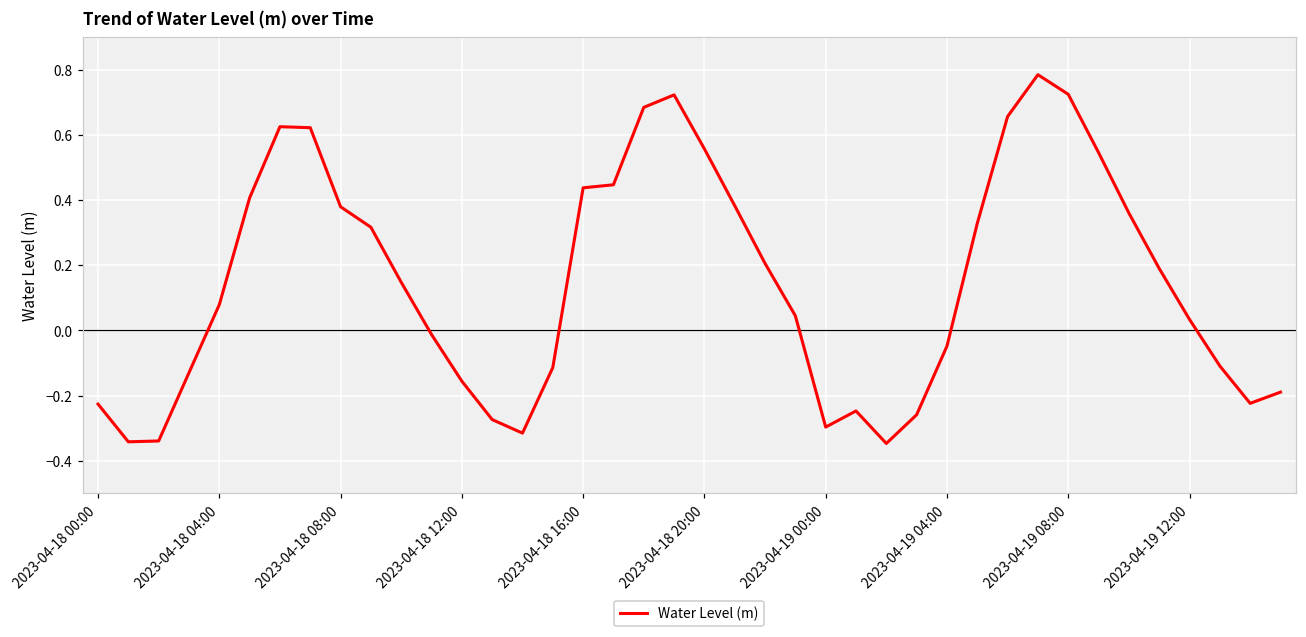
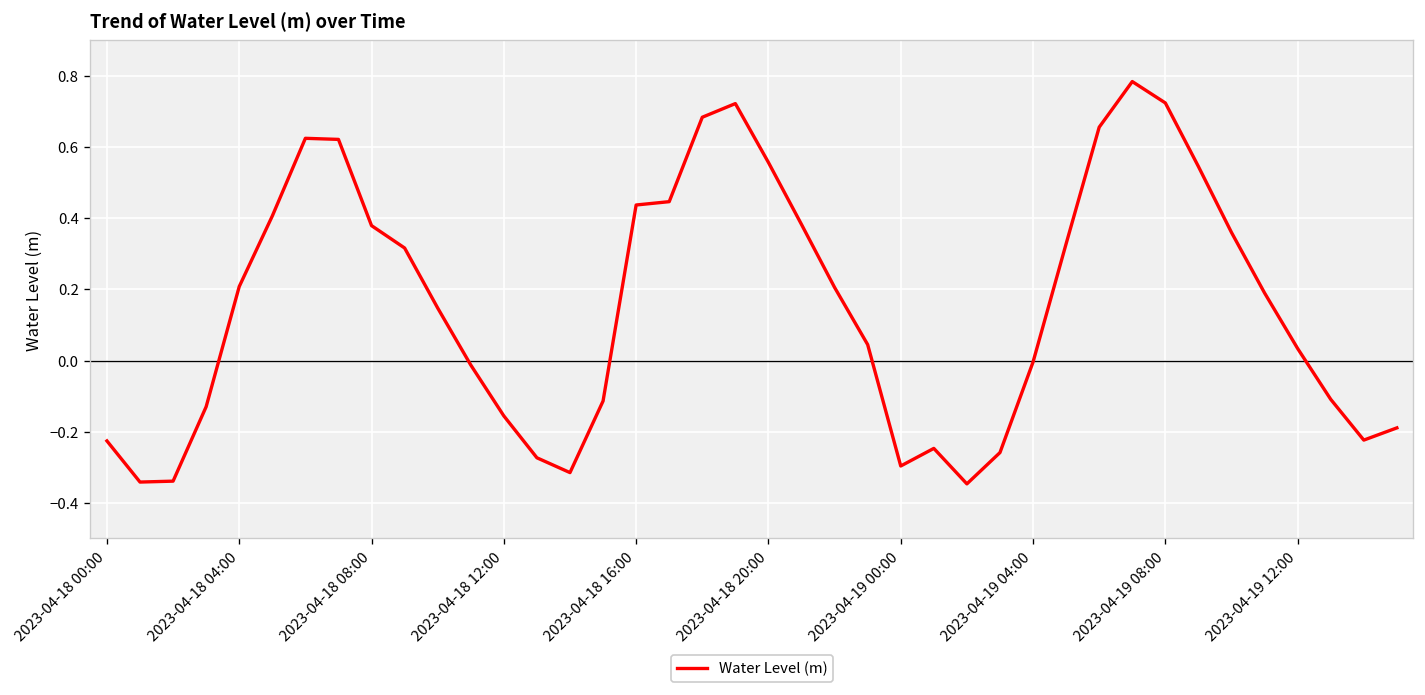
2023-04-18 04:00: 0.08 -> 0.21
2023-04-19 04:00: -0.05 -> 0.00
